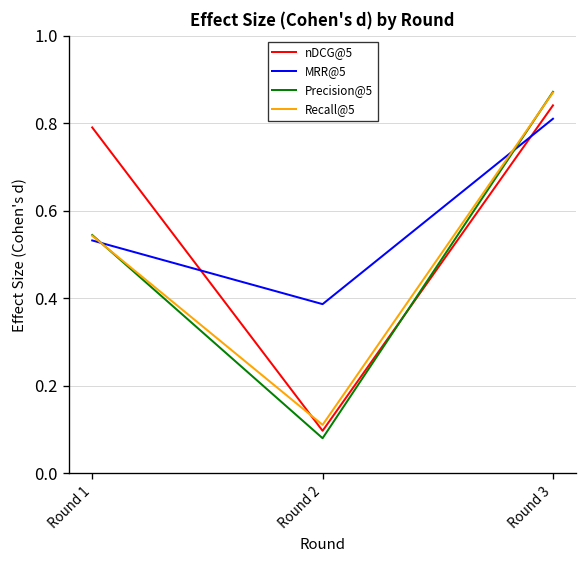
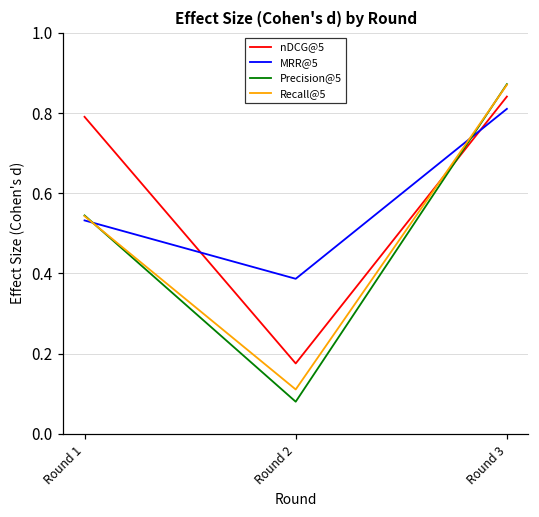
nDCG@5, Round 2: 0.10 -> 0.18
